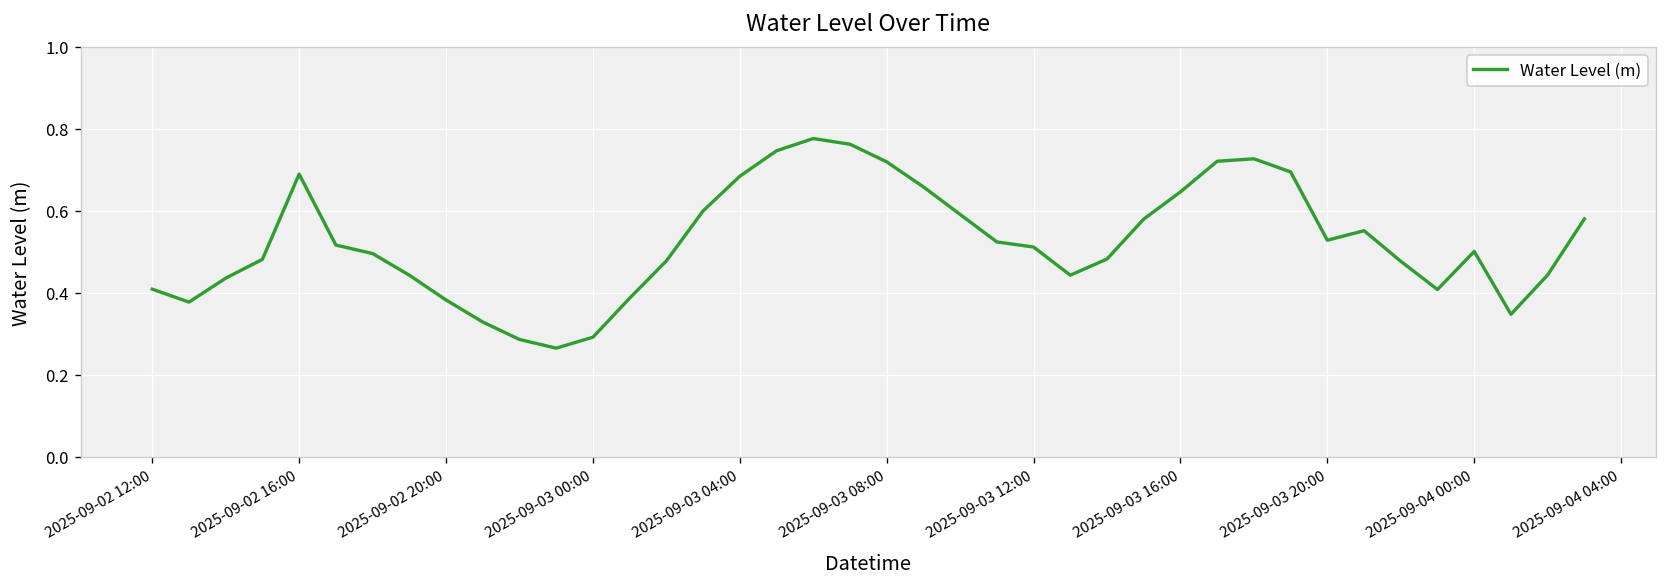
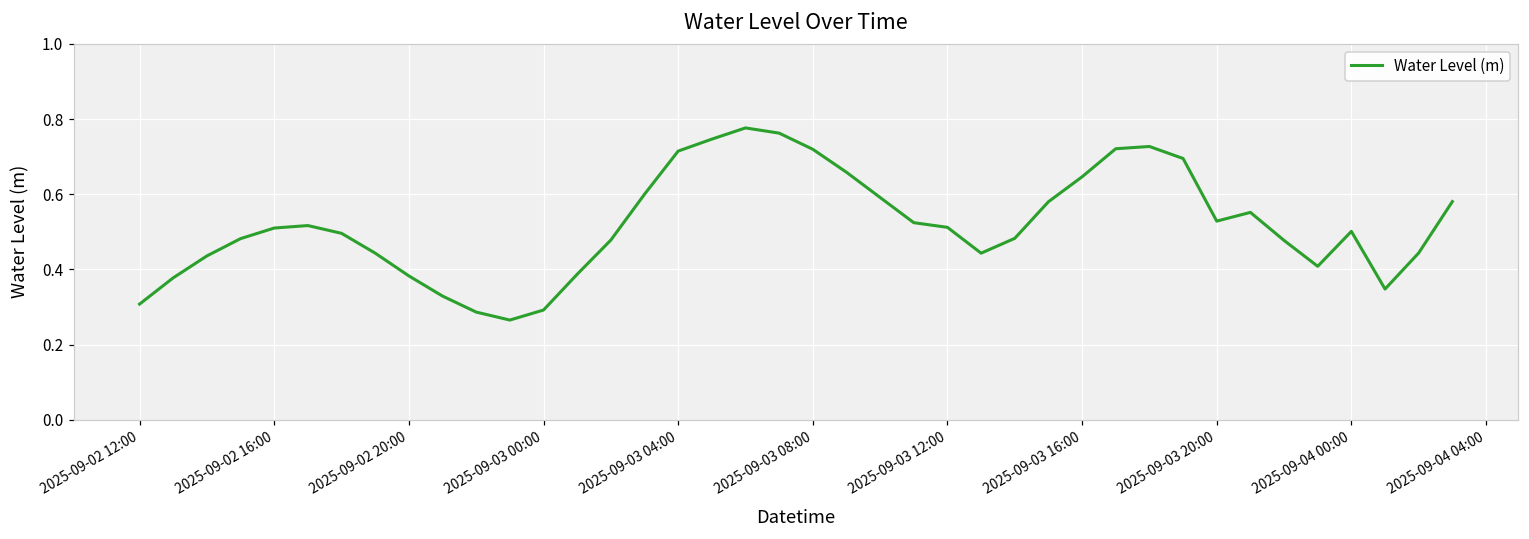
2025-09-02 12:00: 0.41 -> 0.31
2025-09-02 16:00: 0.69 -> 0.51
2025-09-03 04:00: 0.68 -> 0.71
